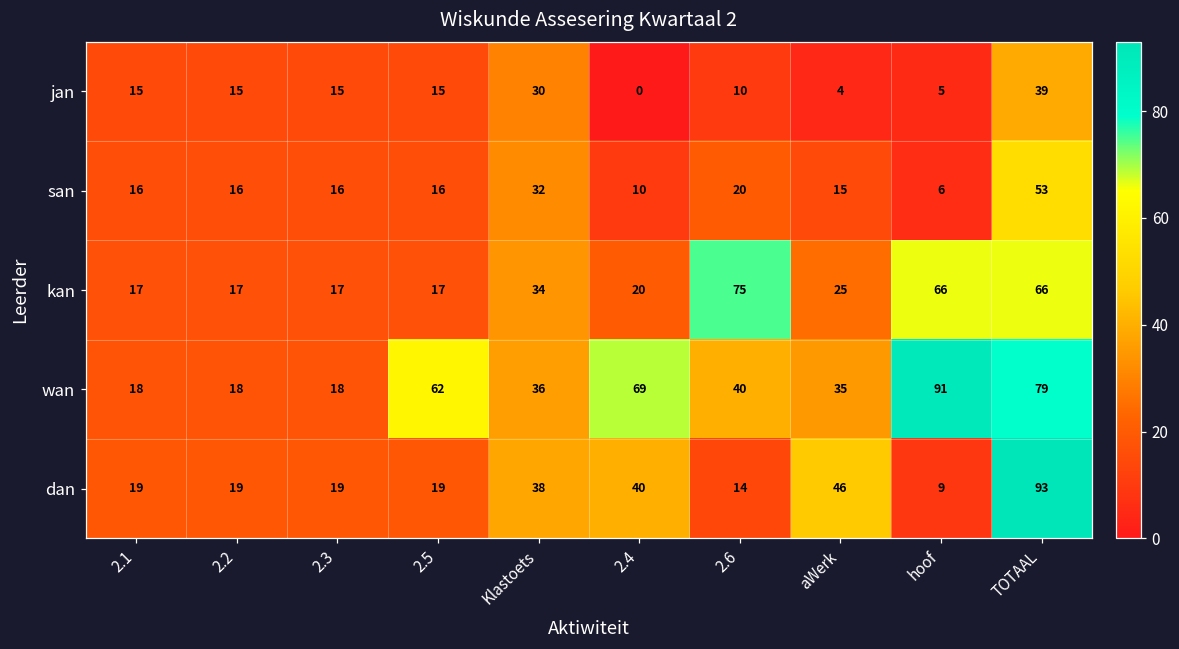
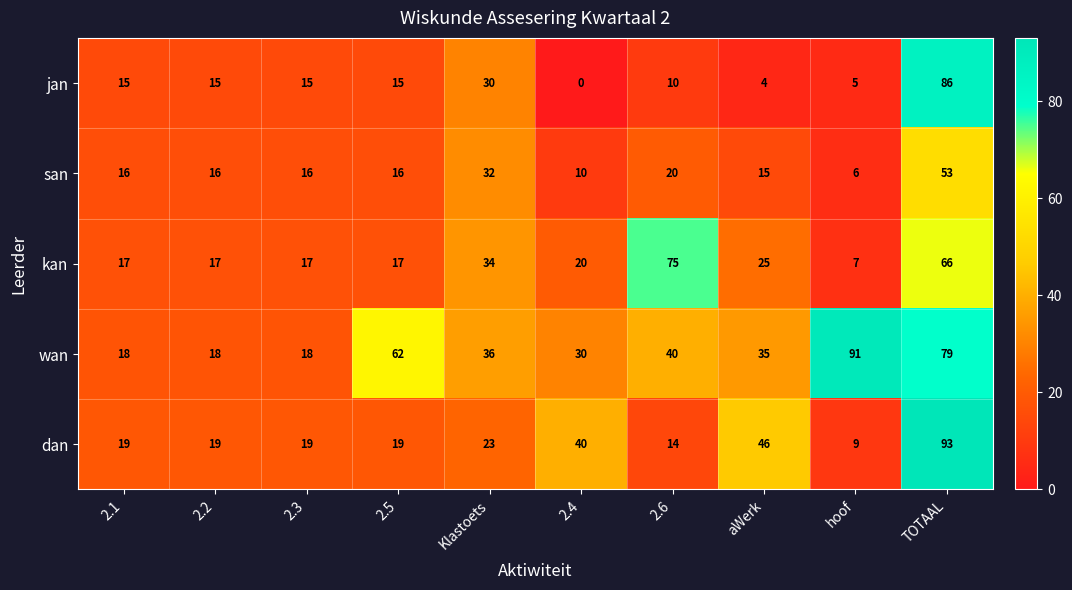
jan, TOTAAL: 39 -> 86
kan, hoof: 66 -> 7
wan, 2.4: 69 -> 30
dan, Klastoets: 38 -> 23
